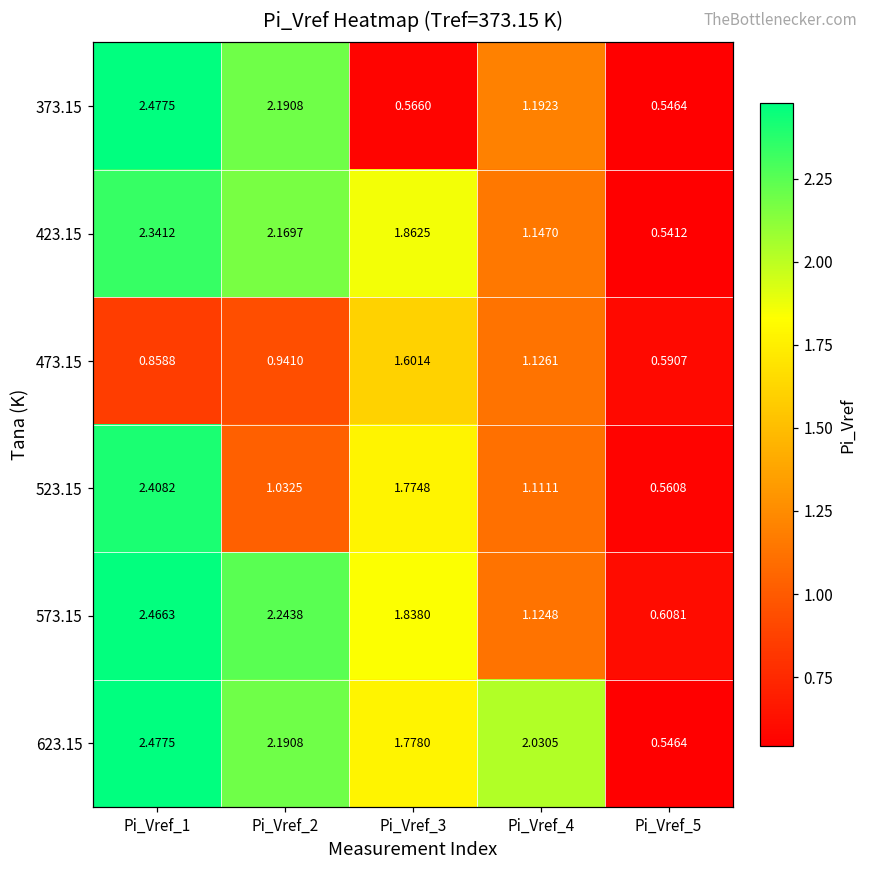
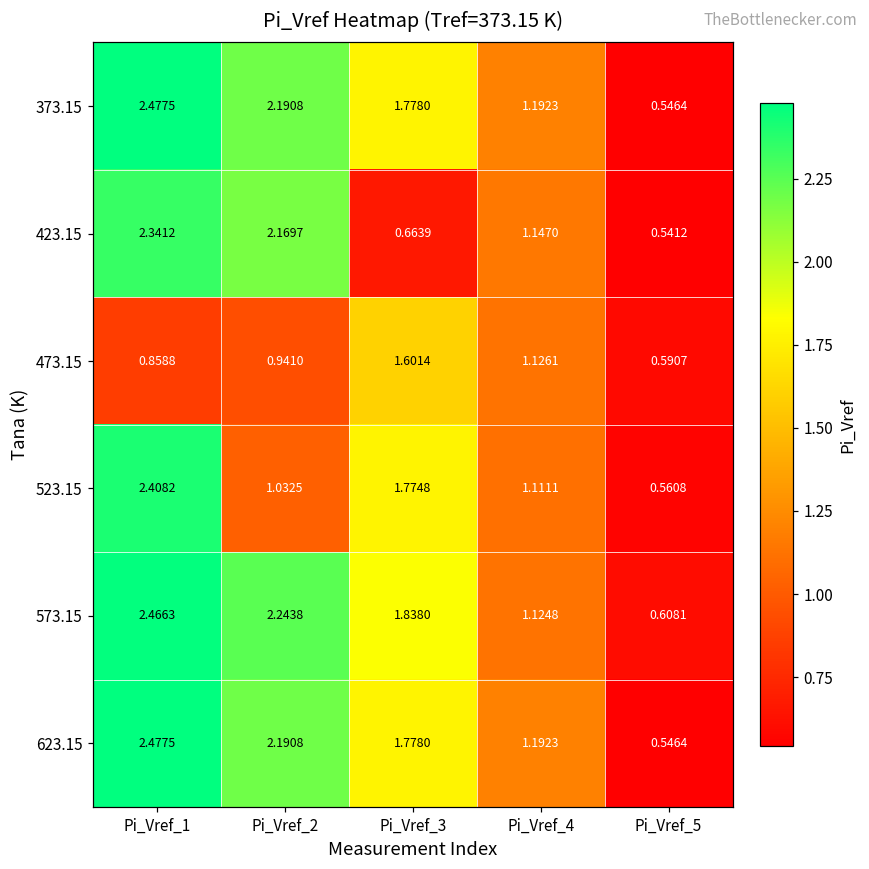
373.15, Pi_Vref_3: 0.5660 -> 1.7780
423.15, Pi_Vref_3: 1.8625 -> 0.6639
623.15, Pi_Vref_4: 2.0305 -> 1.1923
